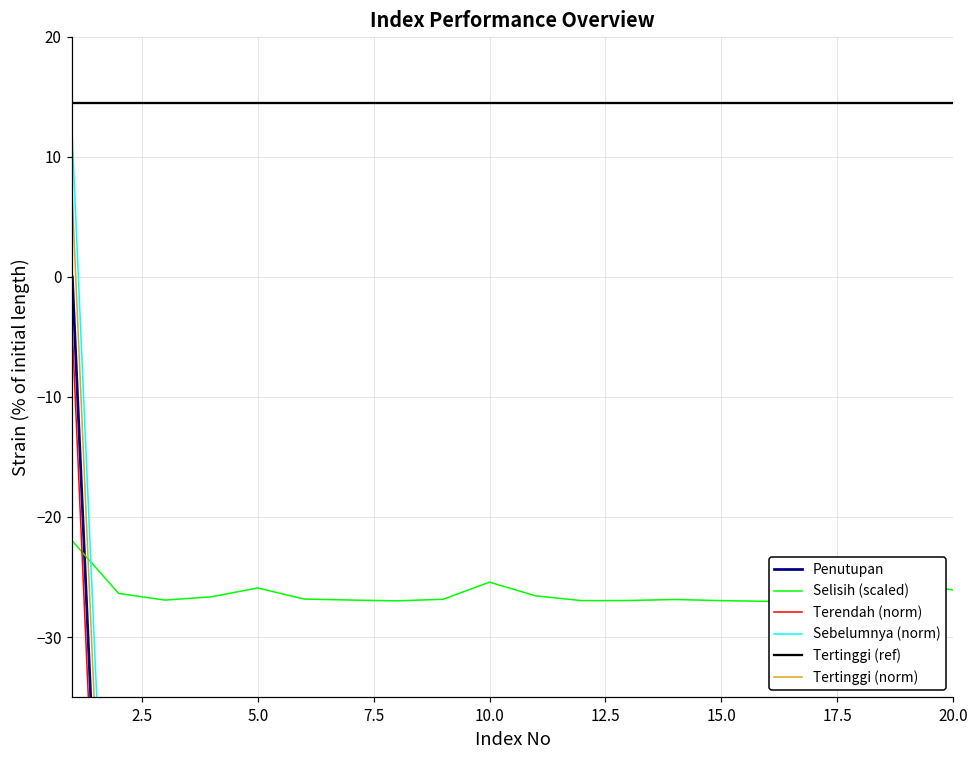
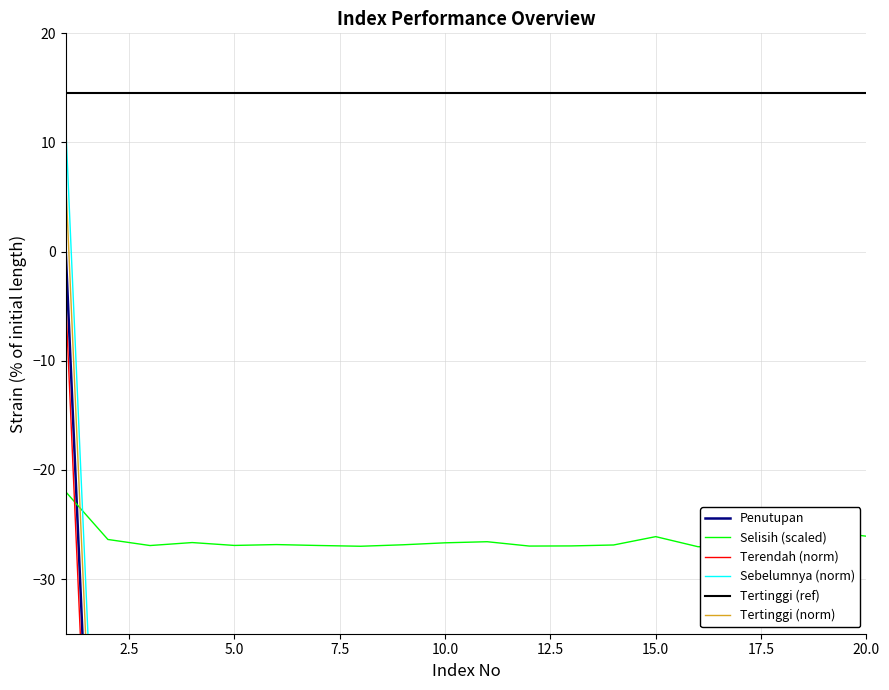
Selisih (scaled), 5.0: -25.9 -> -26.9
Selisih (scaled), 10.0: -25.4 -> -26.7
Selisih (scaled), 15.0: -27.0 -> -26.1
